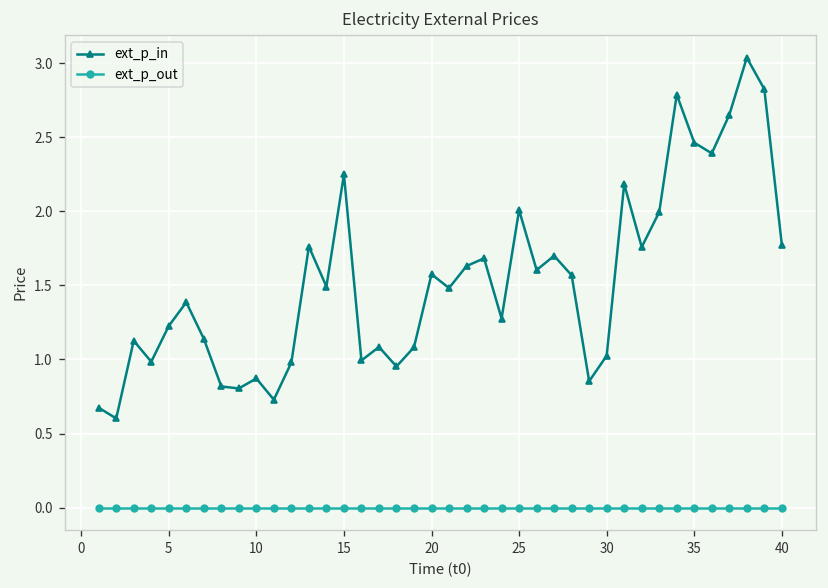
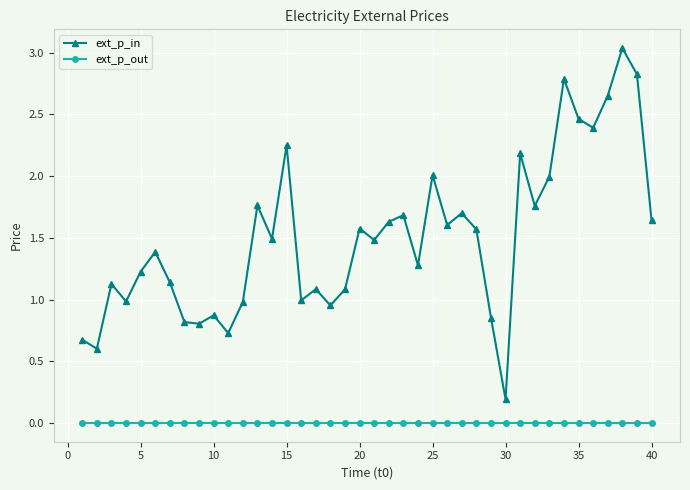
ext_p_in, 30: 1.02 -> 0.19
ext_p_in, 40: 1.77 -> 1.64
